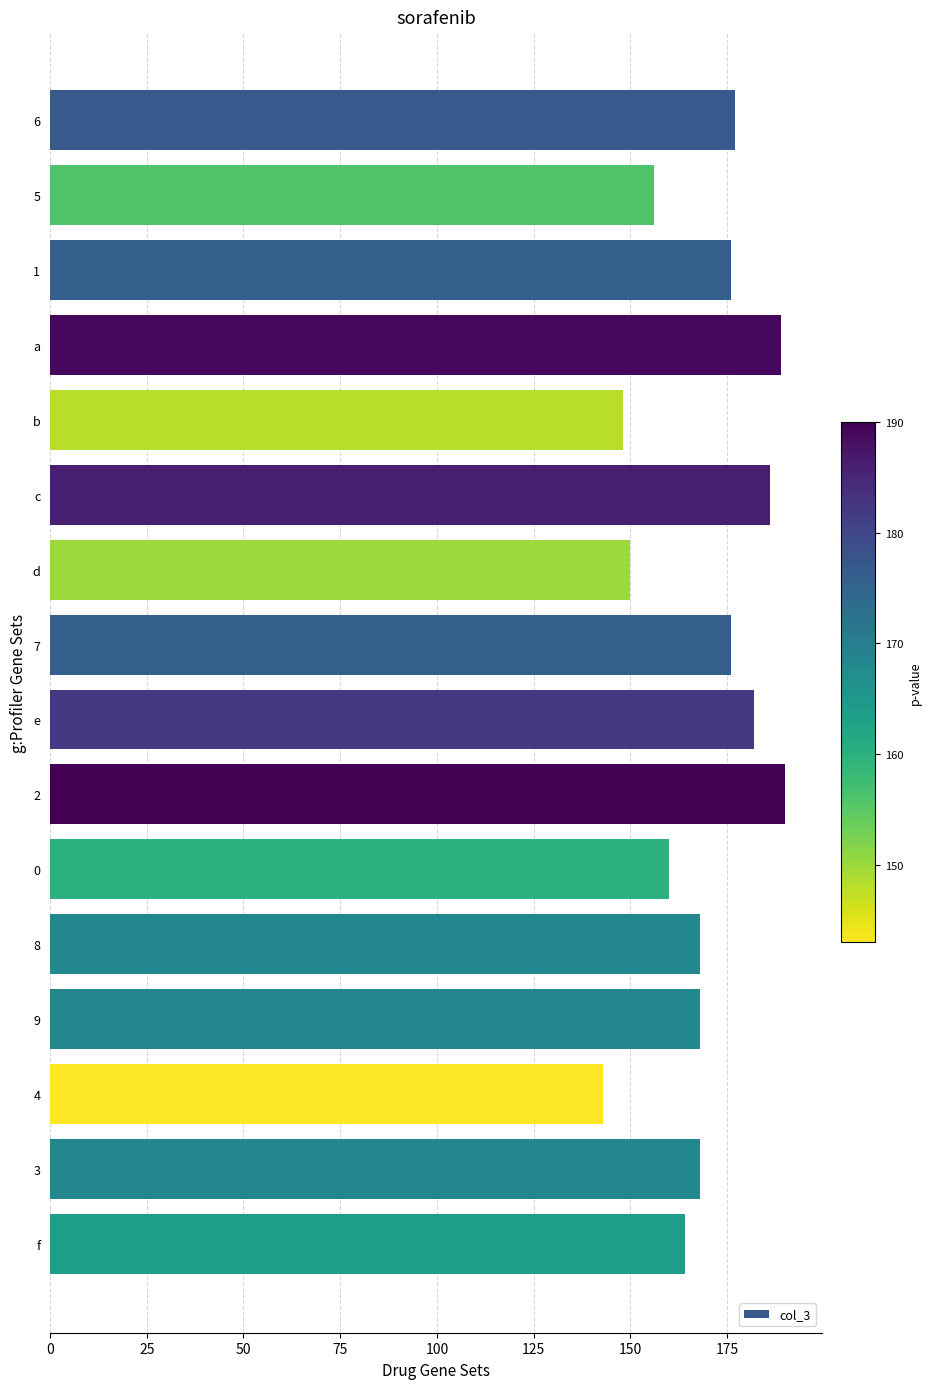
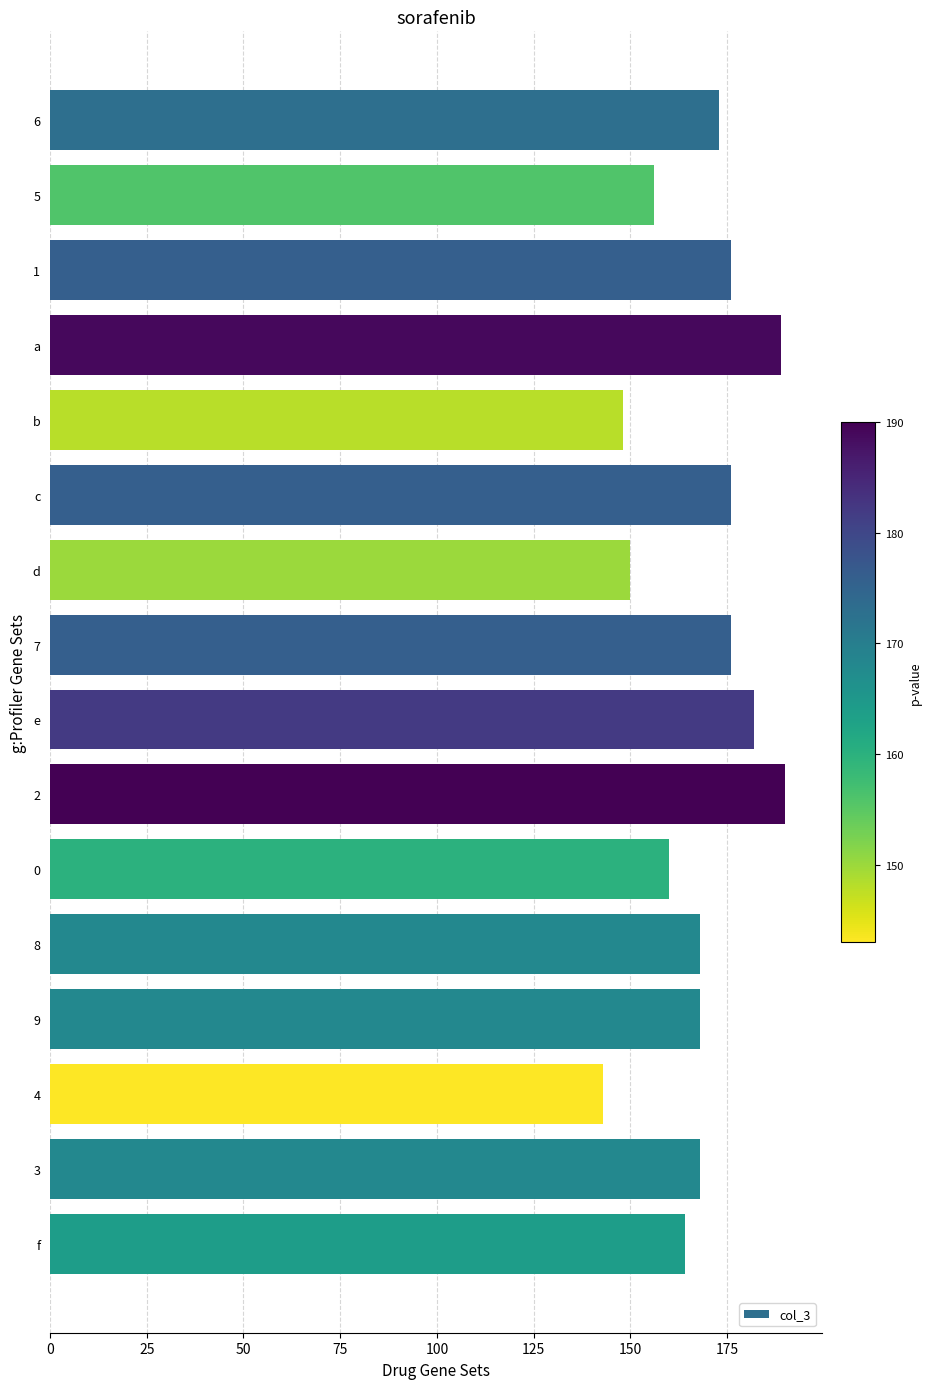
6: 177 -> 173
c: 186 -> 176
